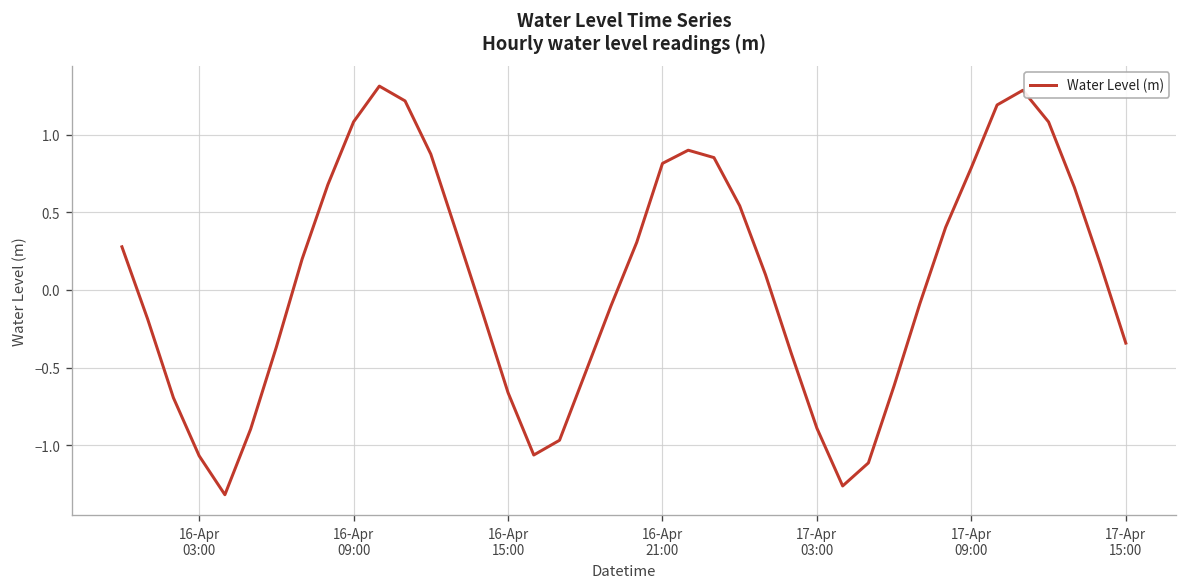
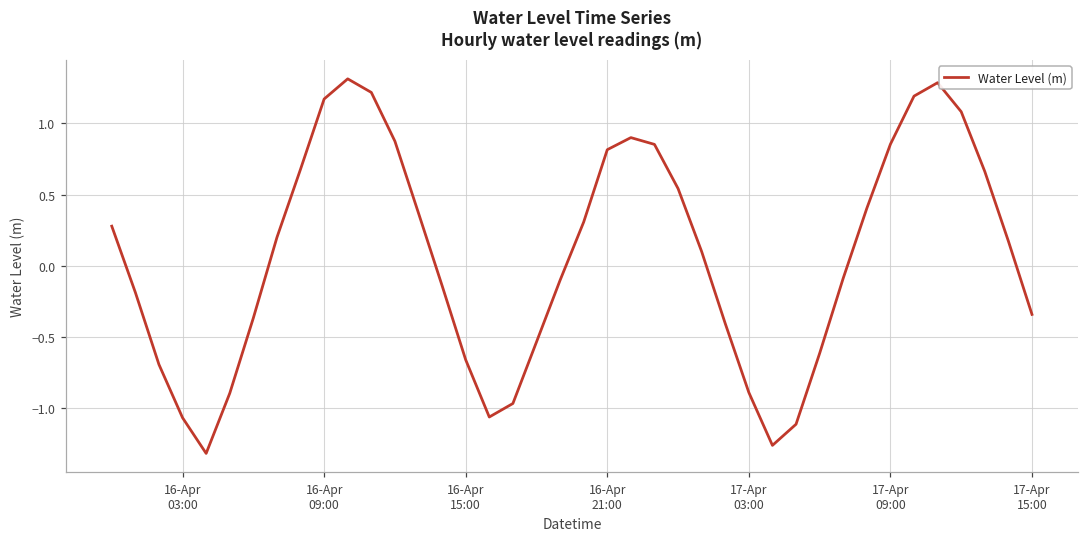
16-Apr 09:00: 1.08 -> 1.17
17-Apr 09:00: 0.79 -> 0.85
